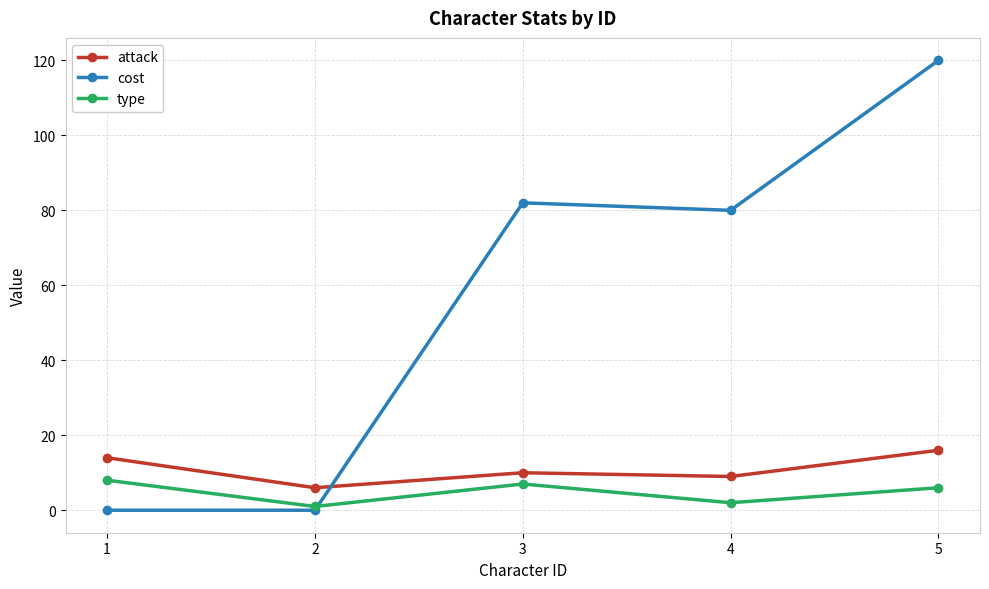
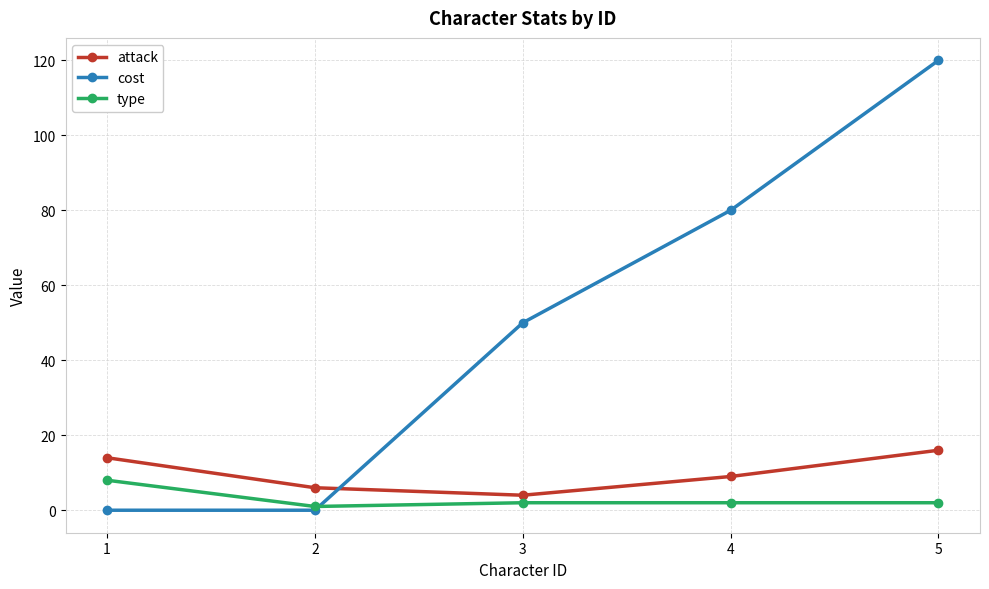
attack, 3: 10 -> 4
cost, 3: 82 -> 50
type, 3: 7 -> 2
type, 5: 6 -> 2
